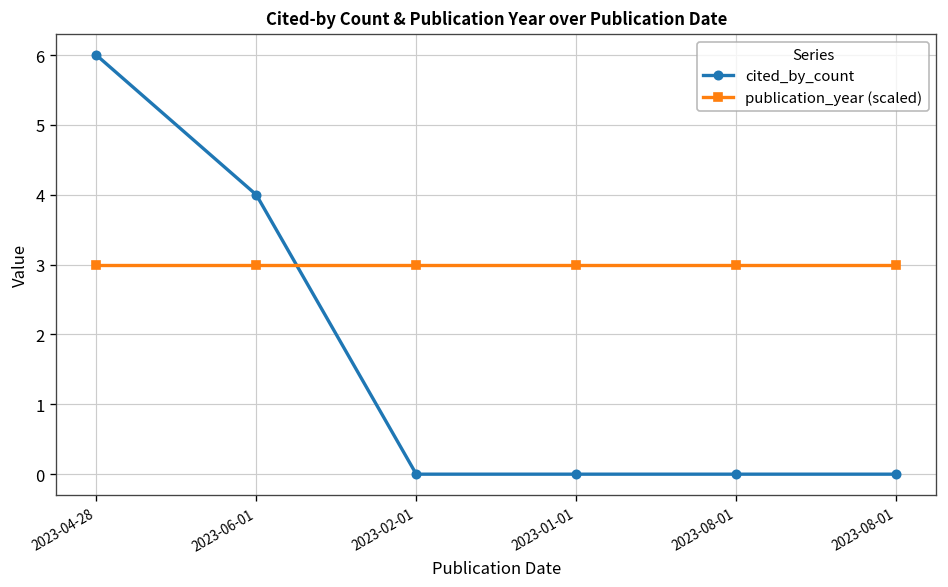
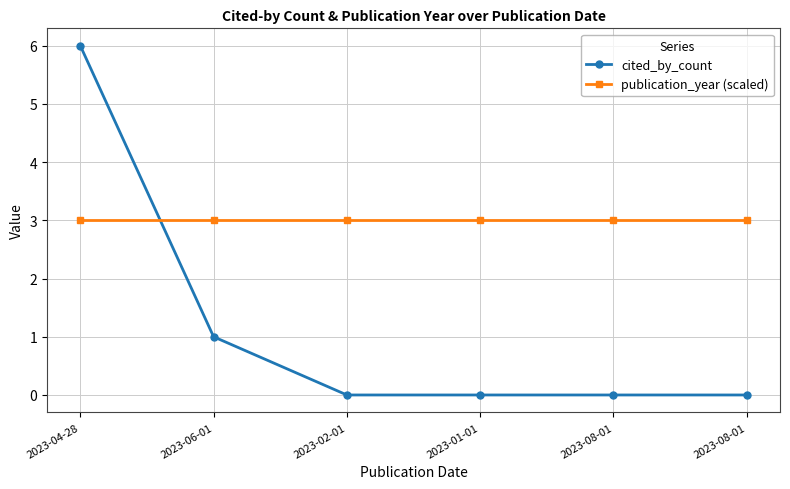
cited_by_count, 2023-06-01: 4 -> 1
